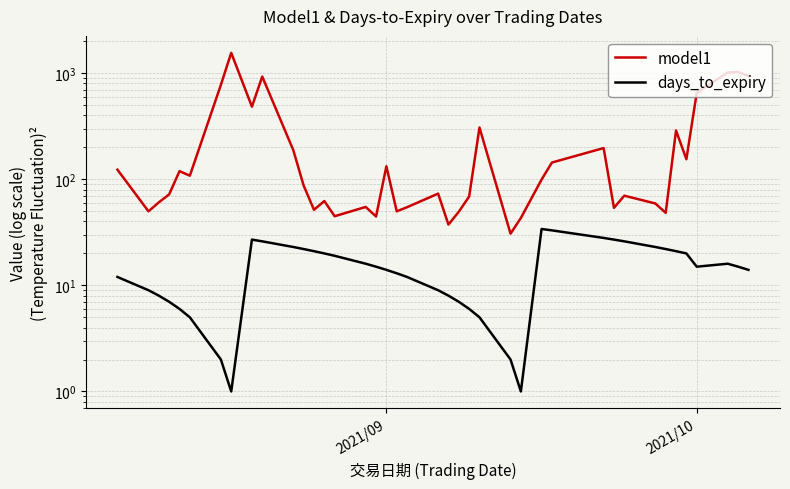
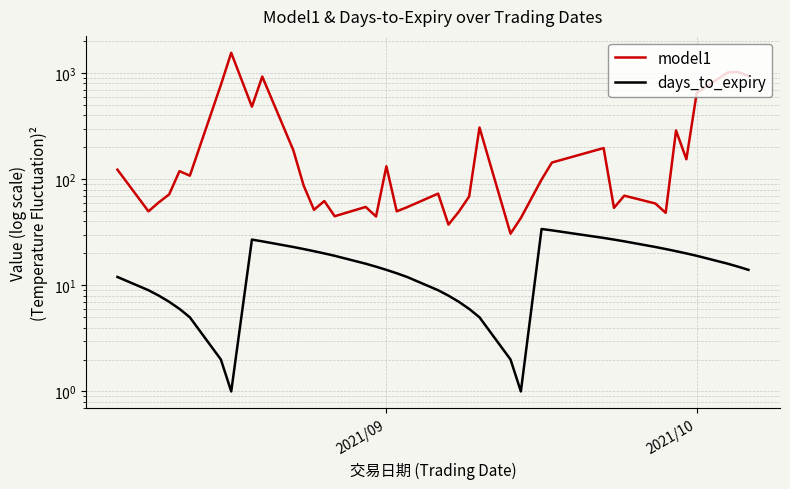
days_to_expiry, 2021/10: 15 -> 19
